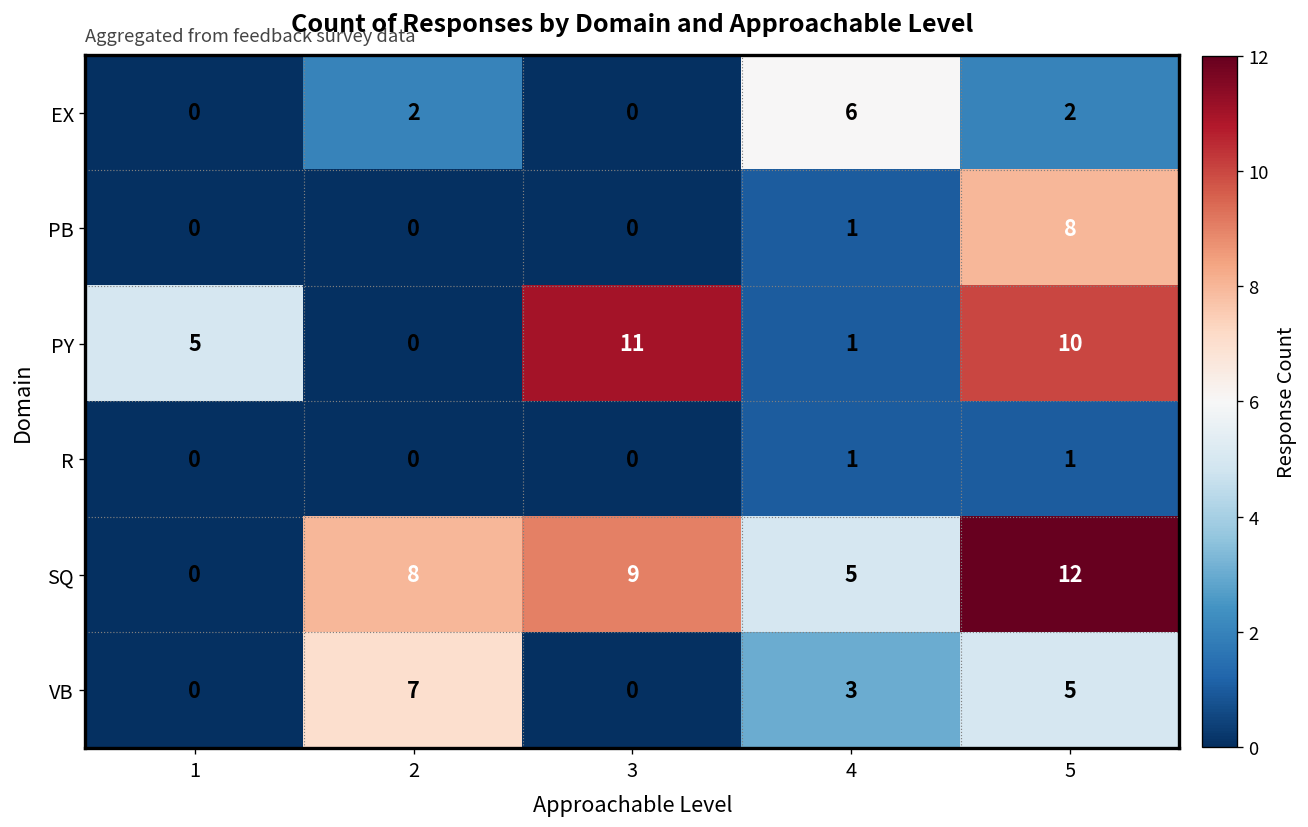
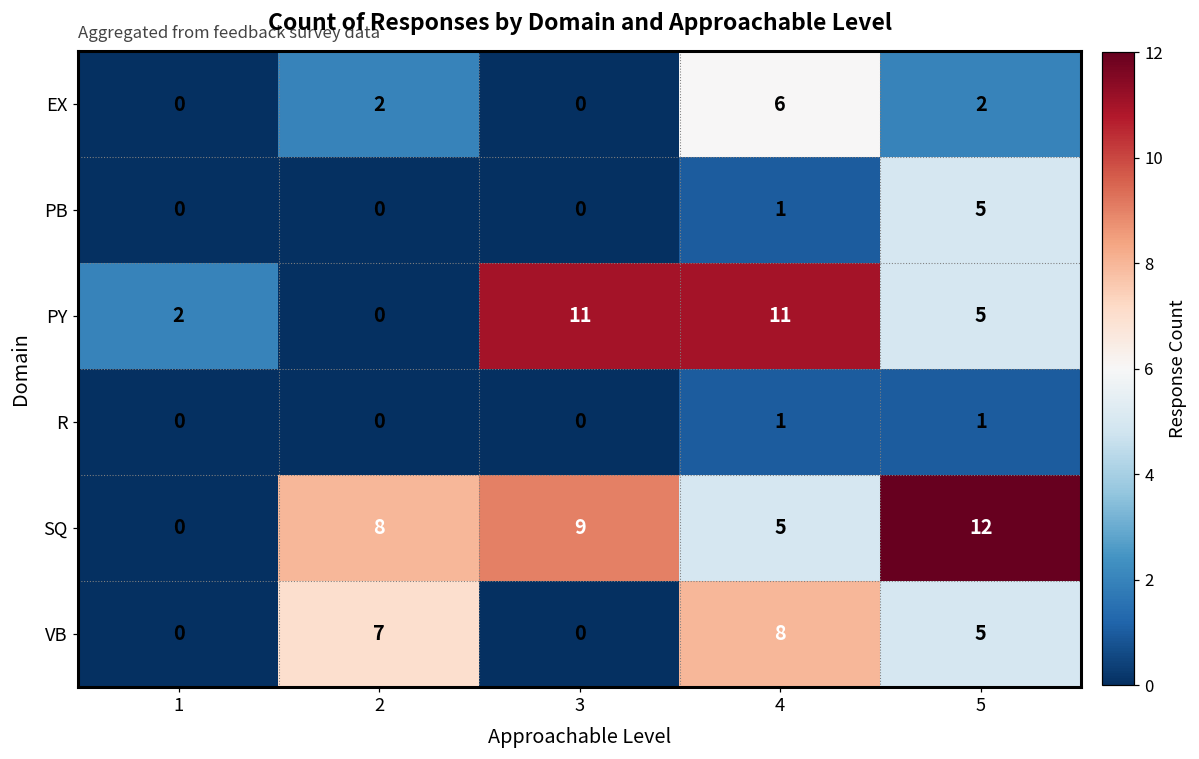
PB, 5: 8 -> 5
PY, 1: 5 -> 2
PY, 4: 1 -> 11
PY, 5: 10 -> 5
VB, 4: 3 -> 8
